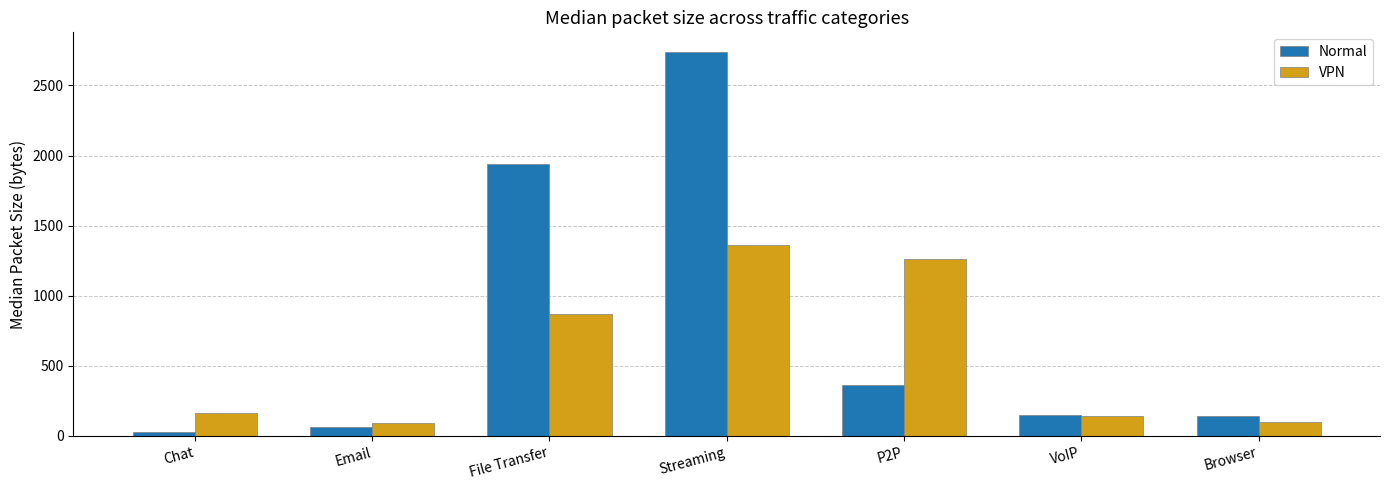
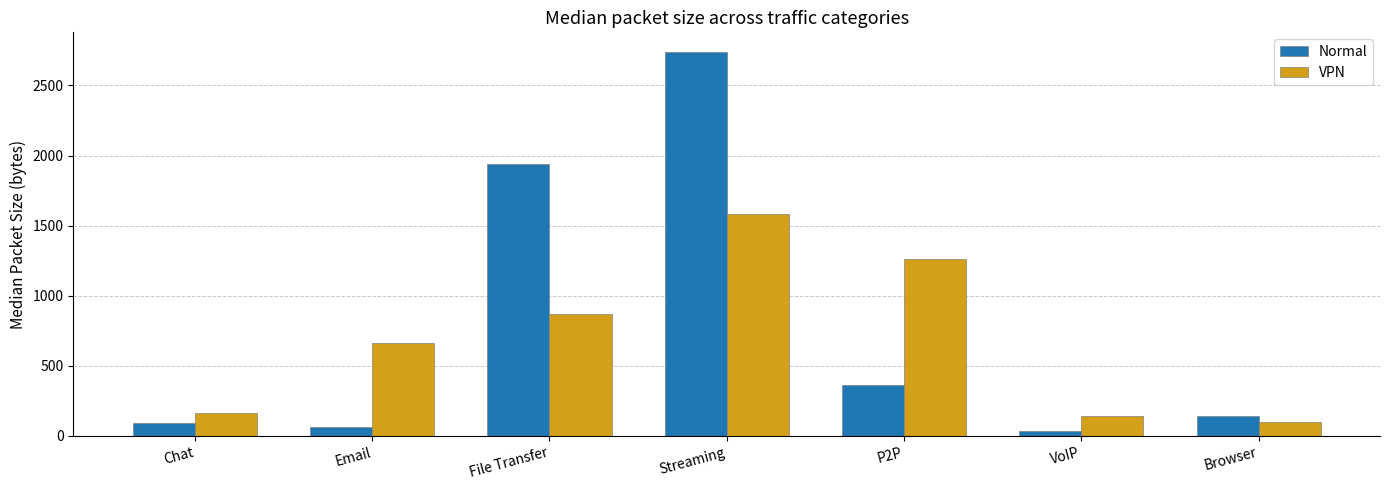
Normal, Chat: 30 -> 90
VPN, Email: 90 -> 670
VPN, Streaming: 1360 -> 1580
Normal, VoIP: 150 -> 30
